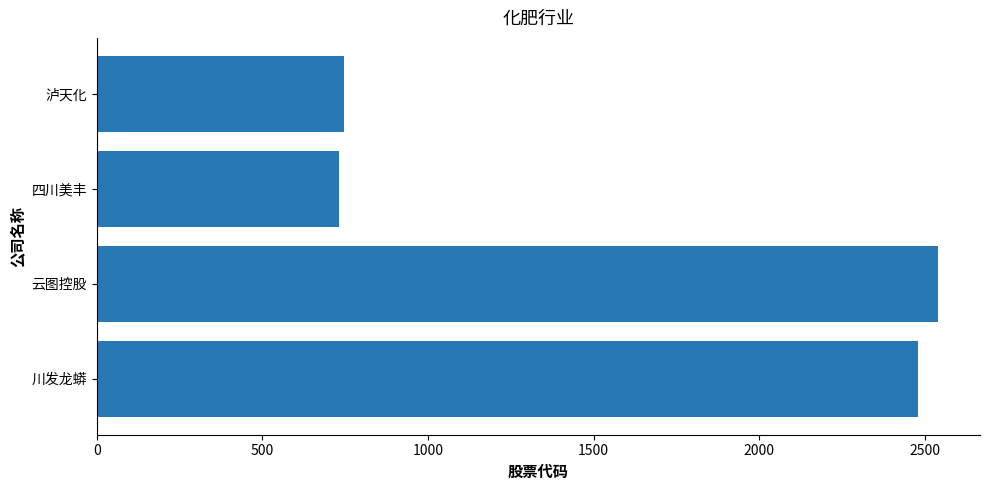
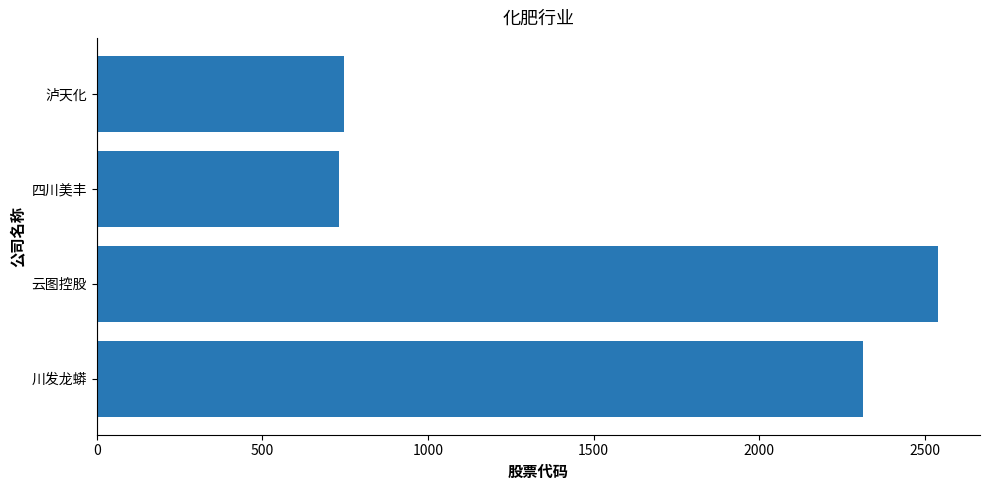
川发龙蟒: 2480 -> 2310
